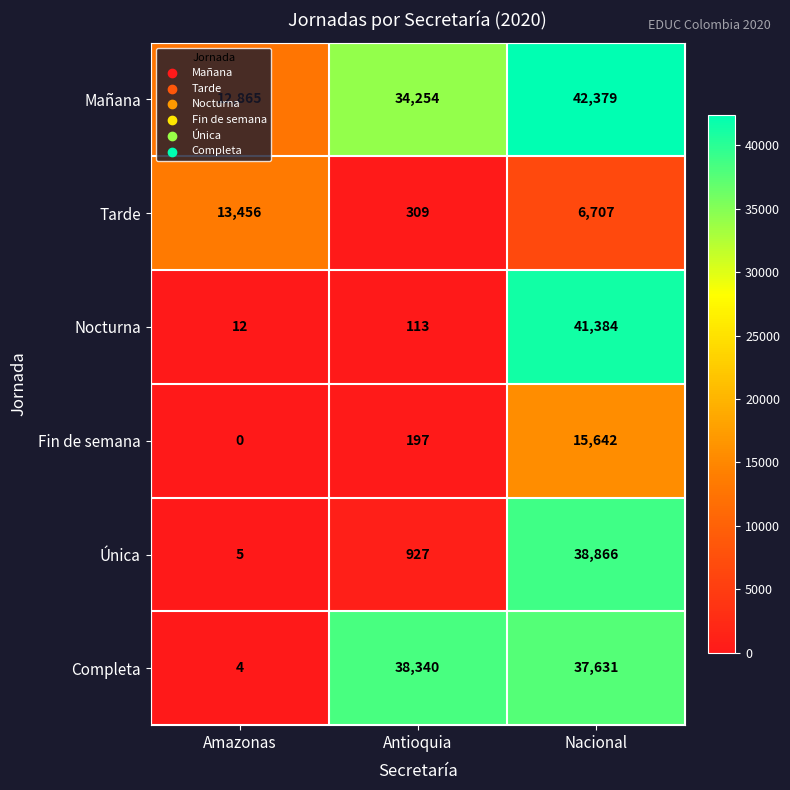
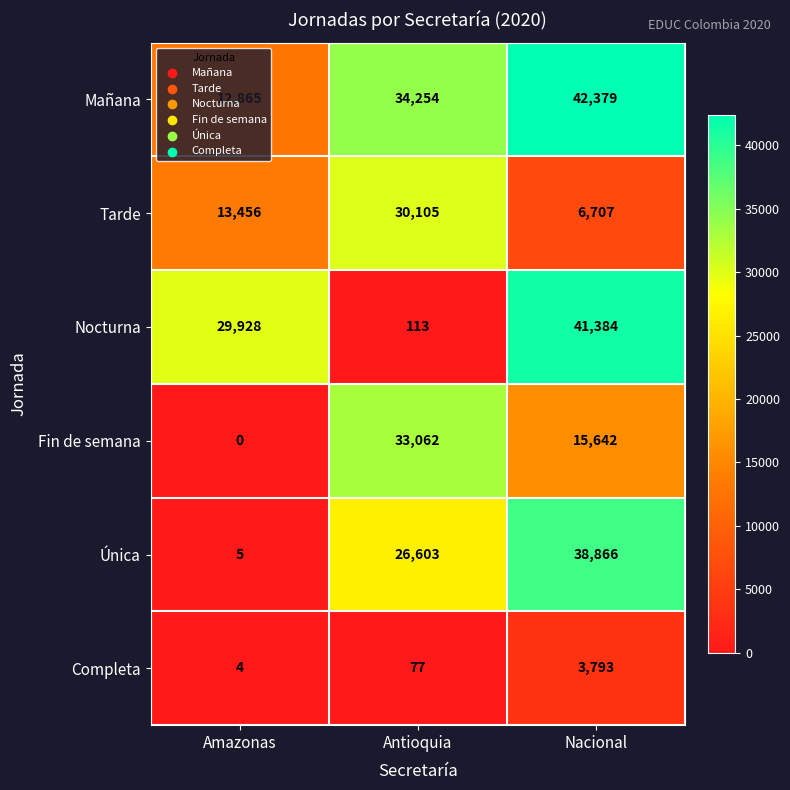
Tarde, Antioquia: 309 -> 30,105
Nocturna, Amazonas: 12 -> 29,928
Fin de semana, Antioquia: 197 -> 33,062
Única, Antioquia: 927 -> 26,603
Completa, Antioquia: 38,340 -> 77
Completa, Nacional: 37,631 -> 3,793
